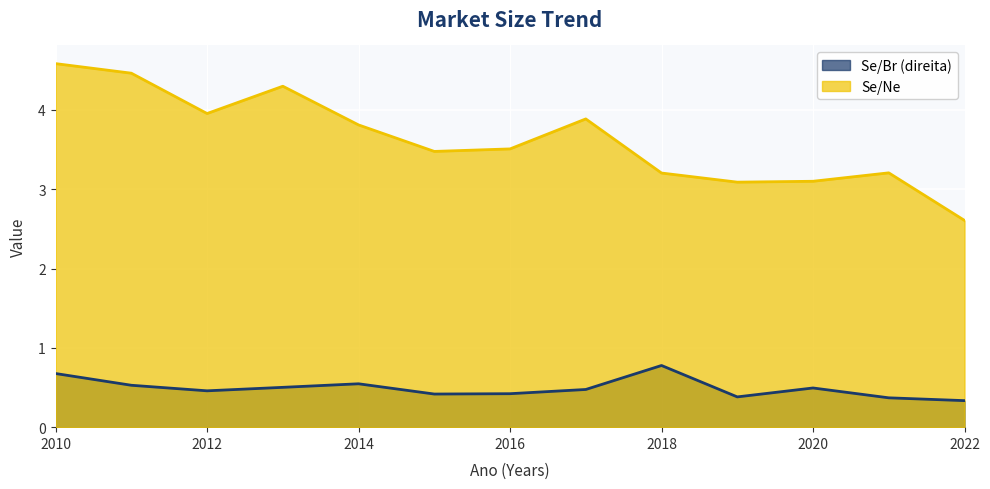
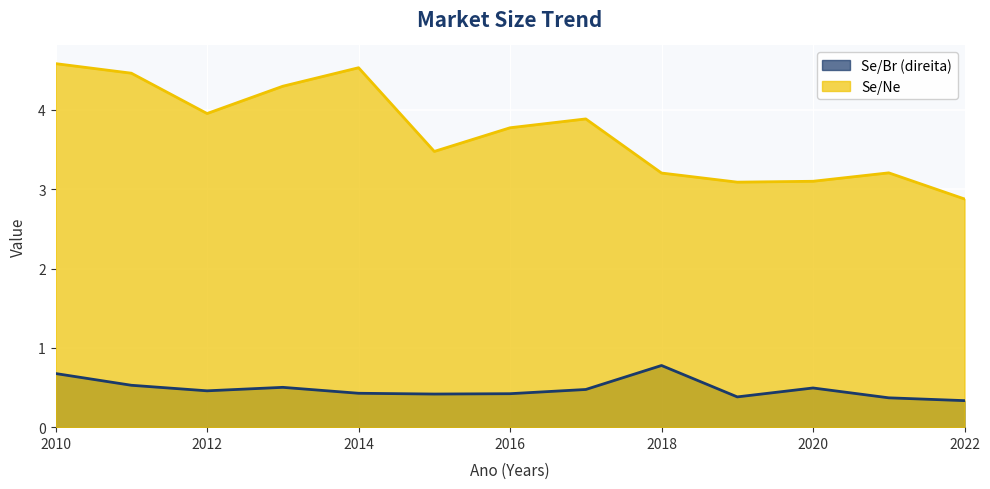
Se/Br (direita), 2014: 0.5 -> 0.4
Se/Ne, 2014: 3.8 -> 4.5
Se/Ne, 2016: 3.5 -> 3.8
Se/Ne, 2022: 2.6 -> 2.9
